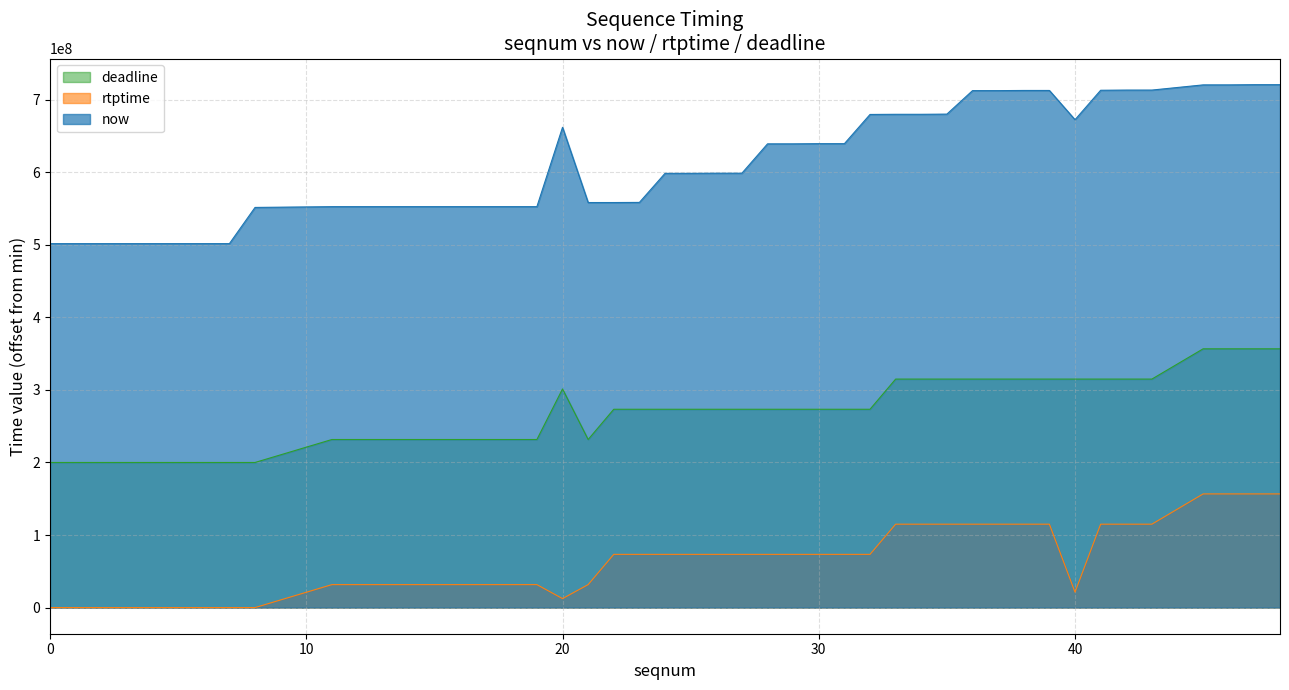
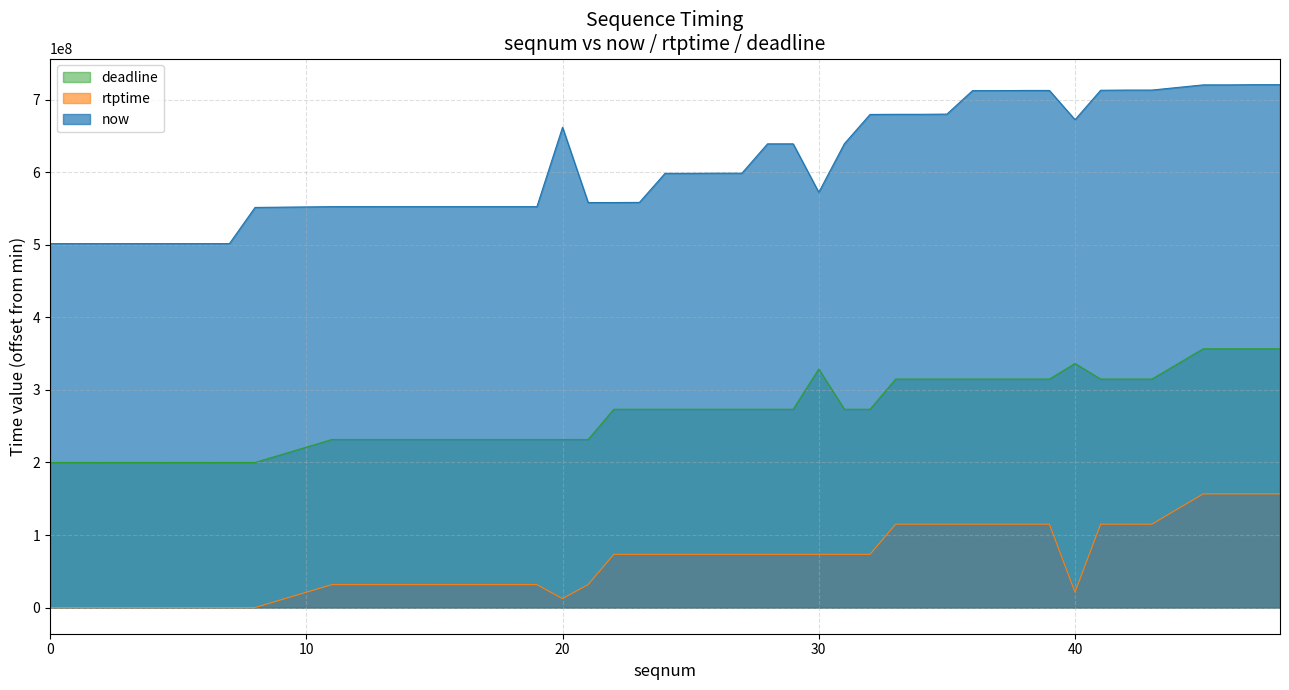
deadline, 20: 300000000 -> 230000000
deadline, 30: 270000000 -> 330000000
now, 30: 640000000 -> 570000000
deadline, 40: 310000000 -> 340000000
